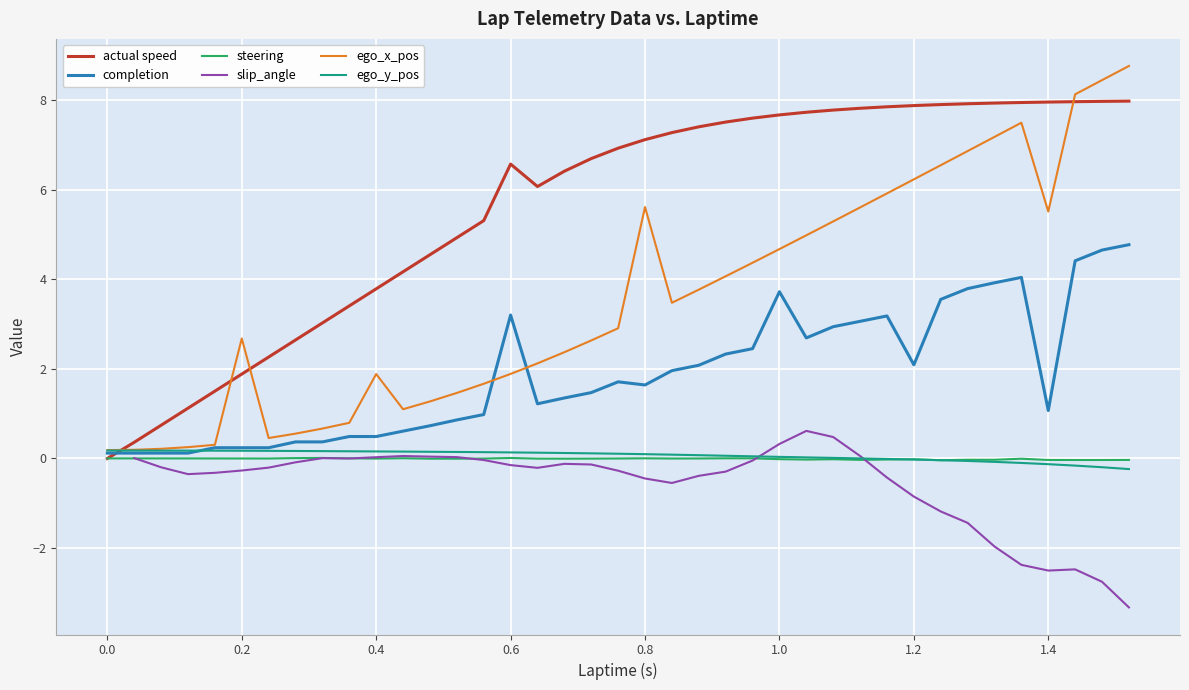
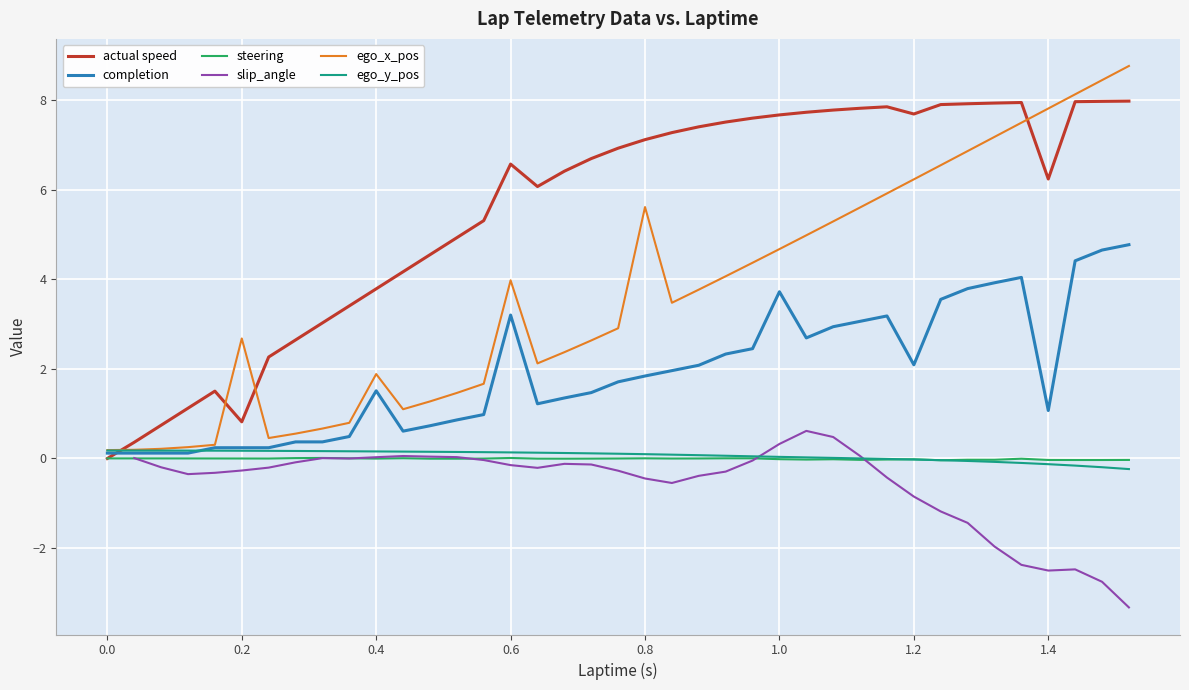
actual speed, 0.2: 1.9 -> 0.8
completion, 0.4: 0.5 -> 1.5
ego_x_pos, 0.6: 1.9 -> 4.0
completion, 0.8: 1.6 -> 1.8
actual speed, 1.2: 7.9 -> 7.7
actual speed, 1.4: 8.0 -> 6.2
ego_x_pos, 1.4: 5.5 -> 7.8
